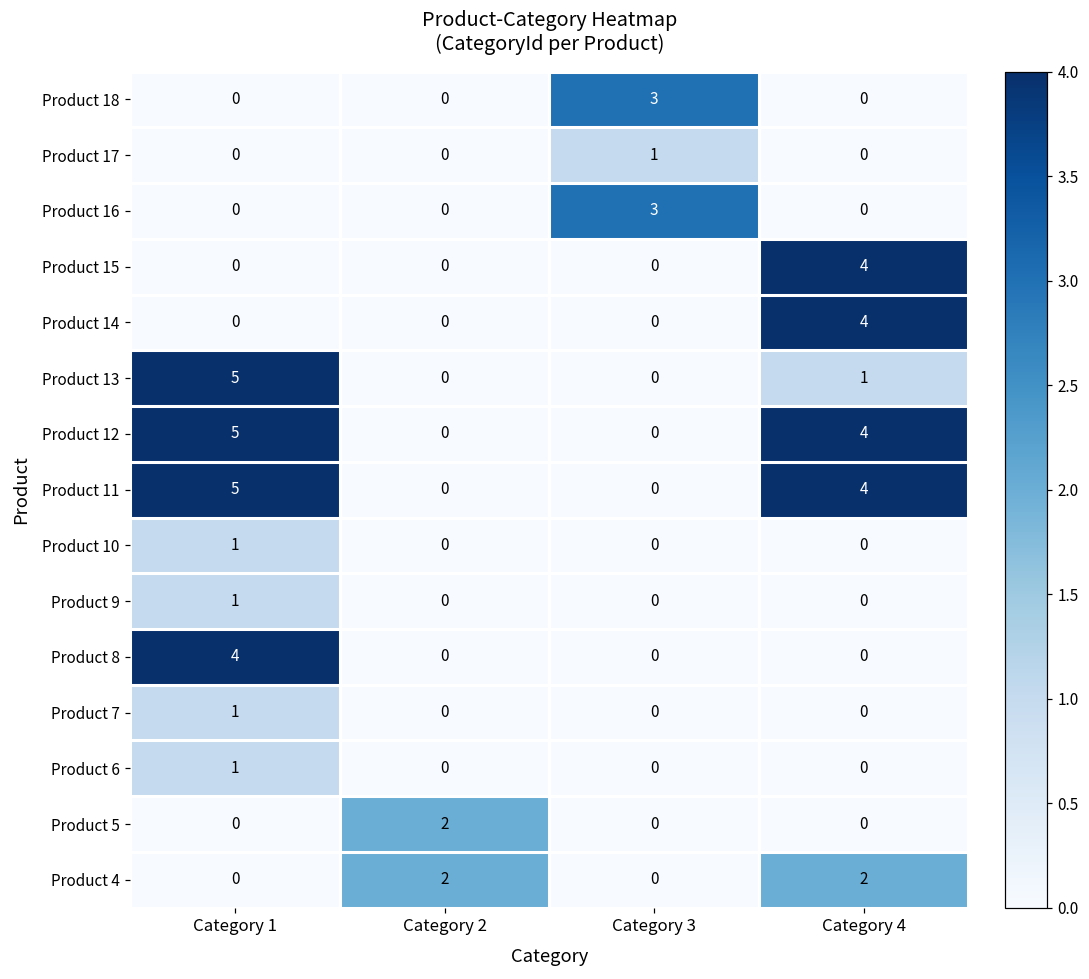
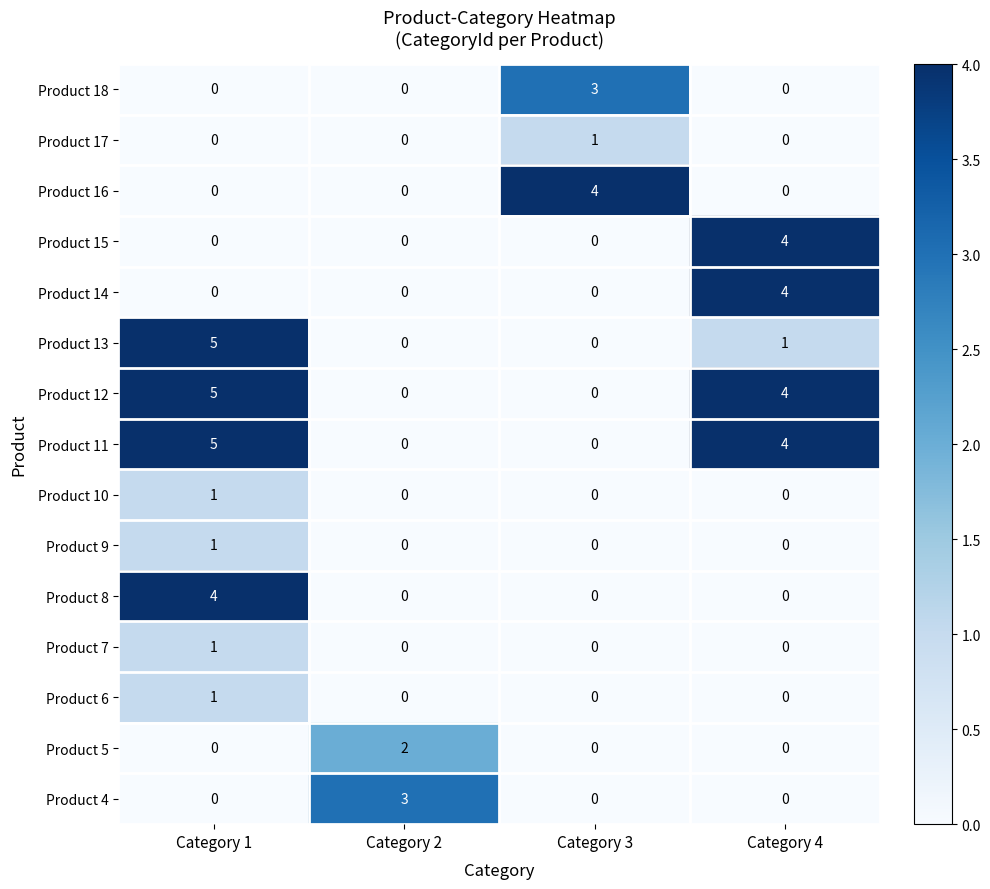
Product 16, Category 3: 3 -> 4
Product 4, Category 2: 2 -> 3
Product 4, Category 4: 2 -> 0
